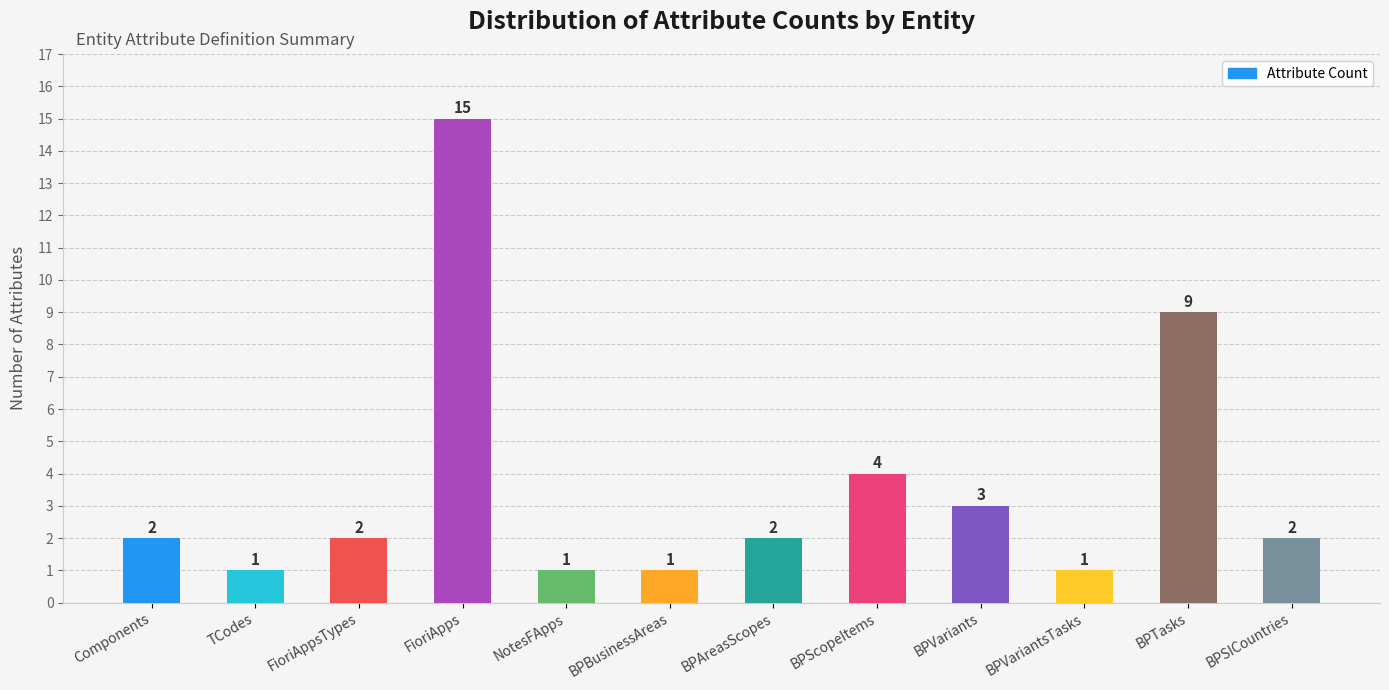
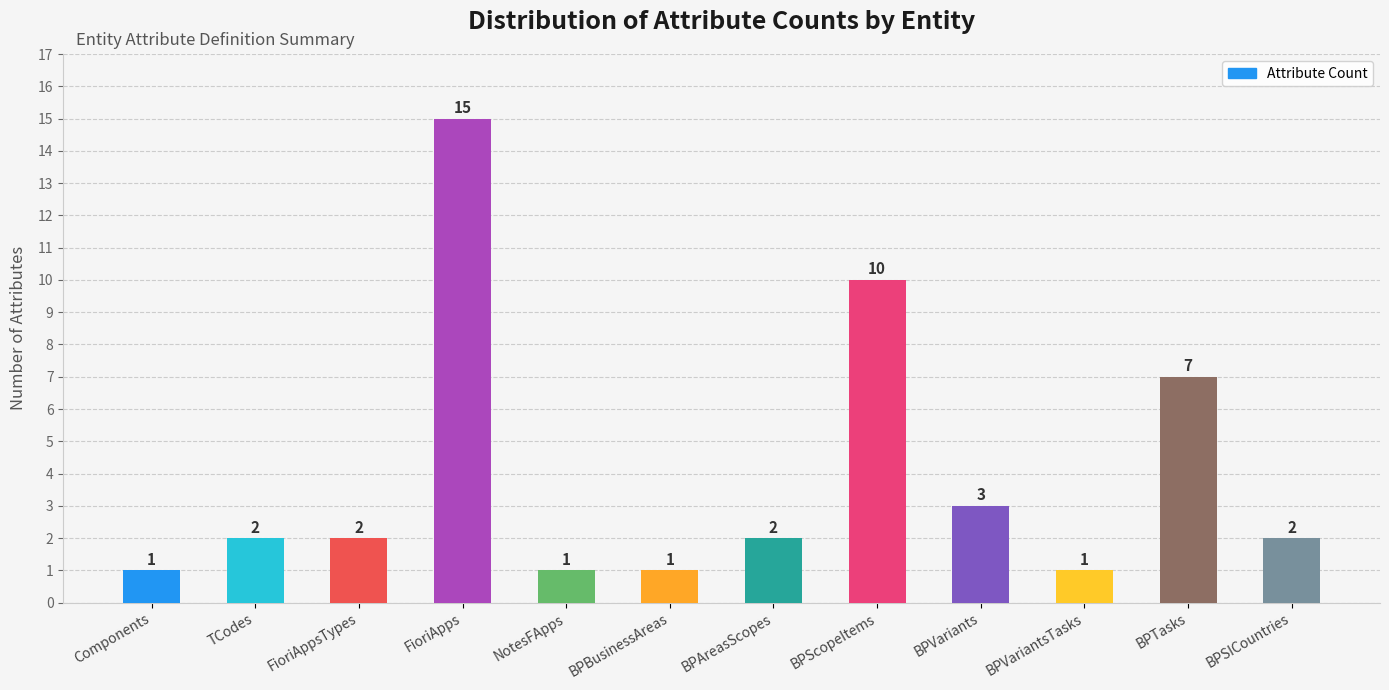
Components: 2 -> 1
TCodes: 1 -> 2
BPScopeItems: 4 -> 10
BPTasks: 9 -> 7
